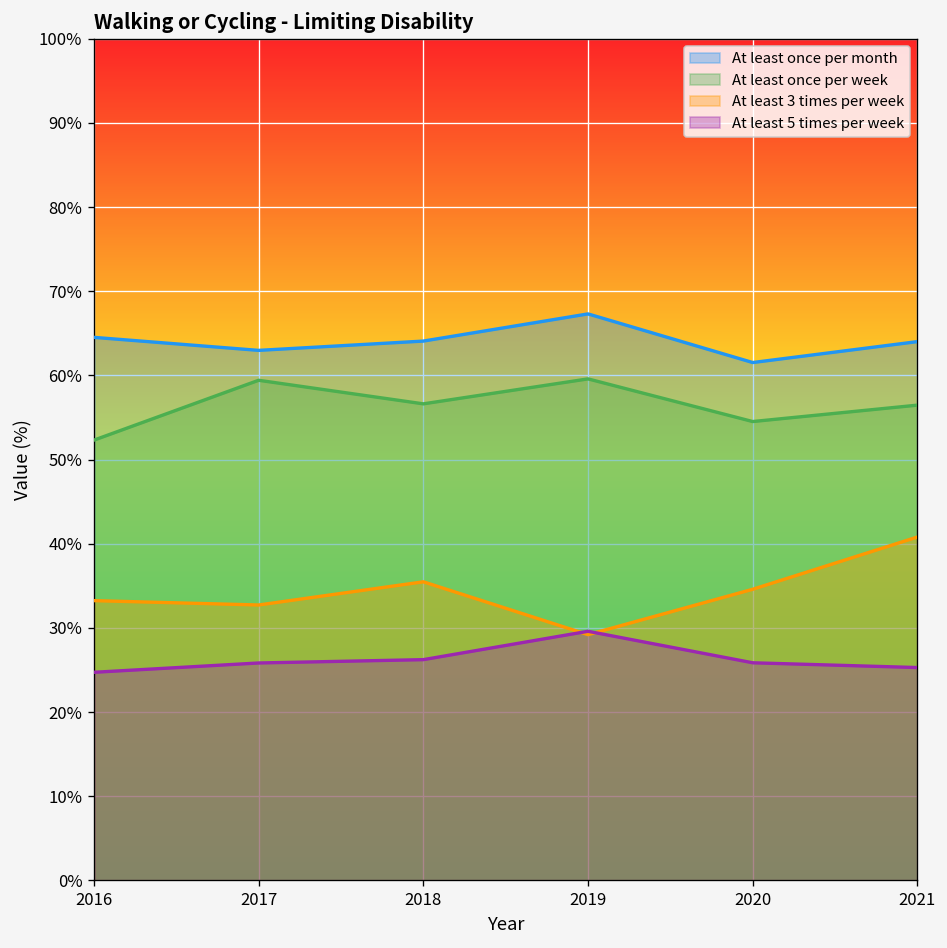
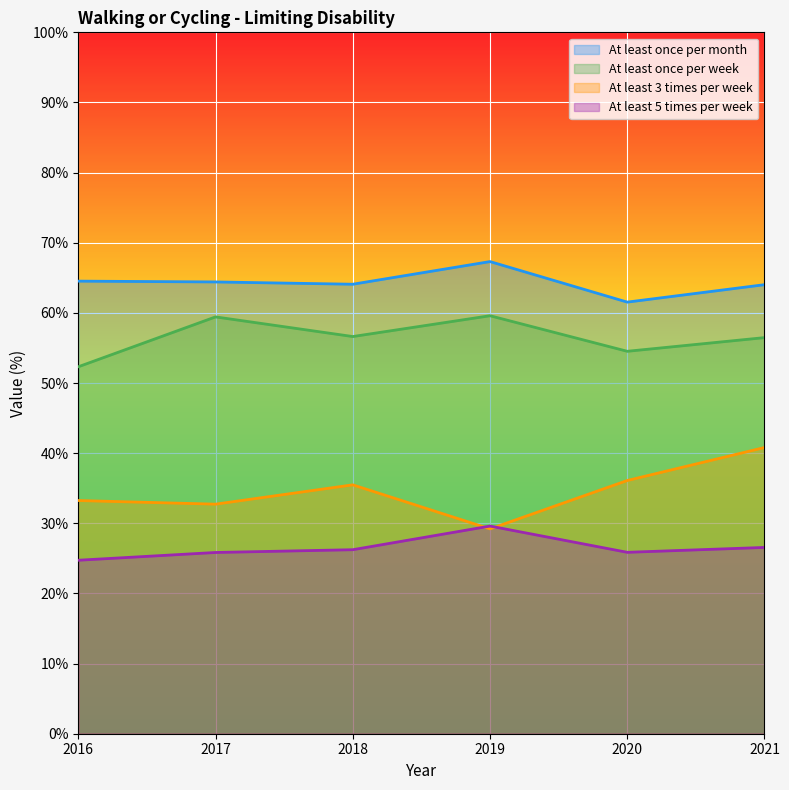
At least once per month, 2017: 63% -> 64%
At least 3 times per week, 2020: 35% -> 36%
At least 5 times per week, 2021: 25% -> 27%
